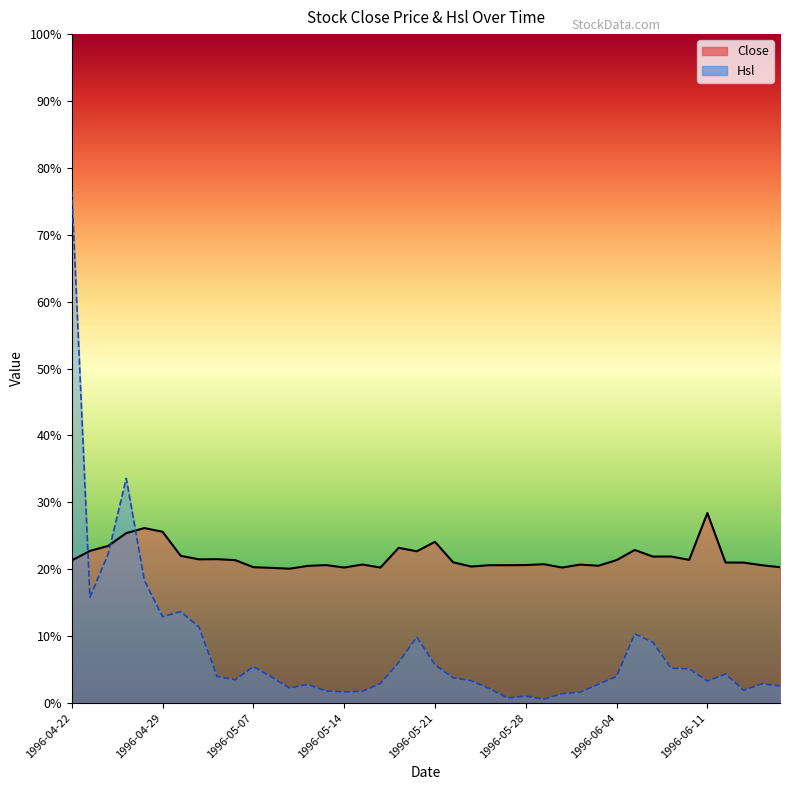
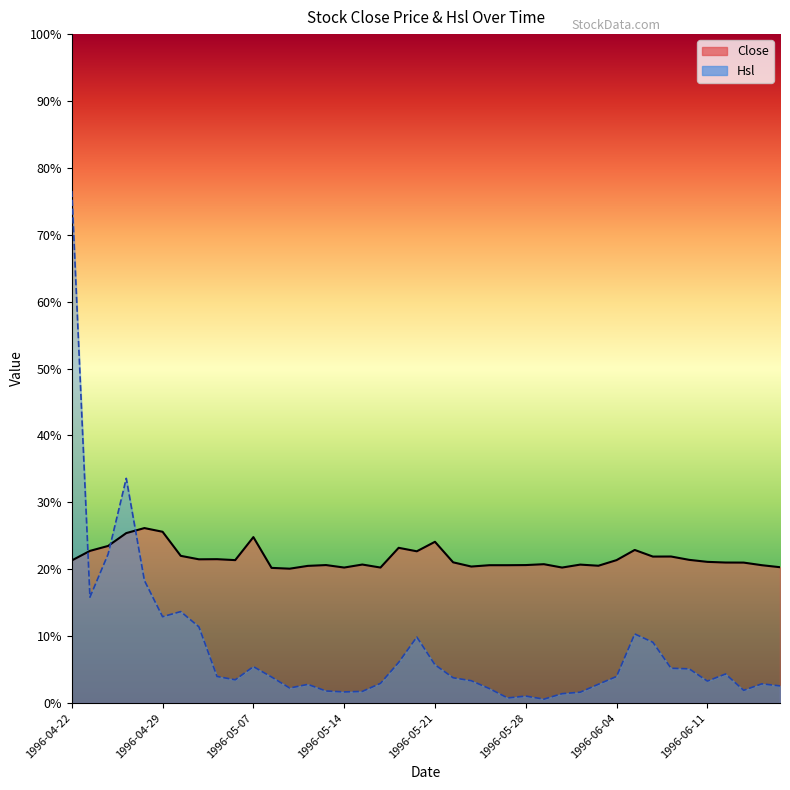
Close, 1996-05-07: 20% -> 25%
Close, 1996-06-11: 28% -> 21%
